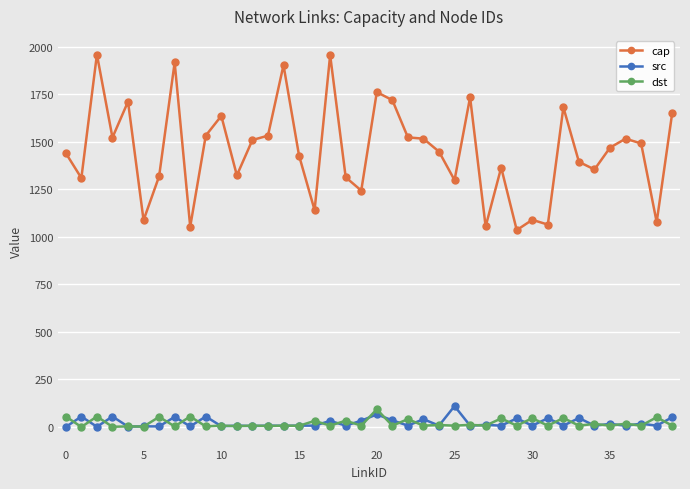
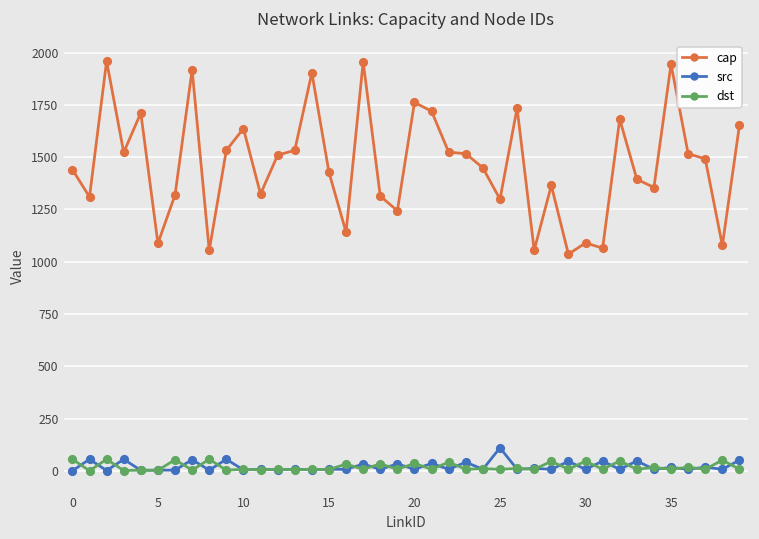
src, 20: 70 -> 10
dst, 20: 90 -> 40
cap, 35: 1470 -> 1950
